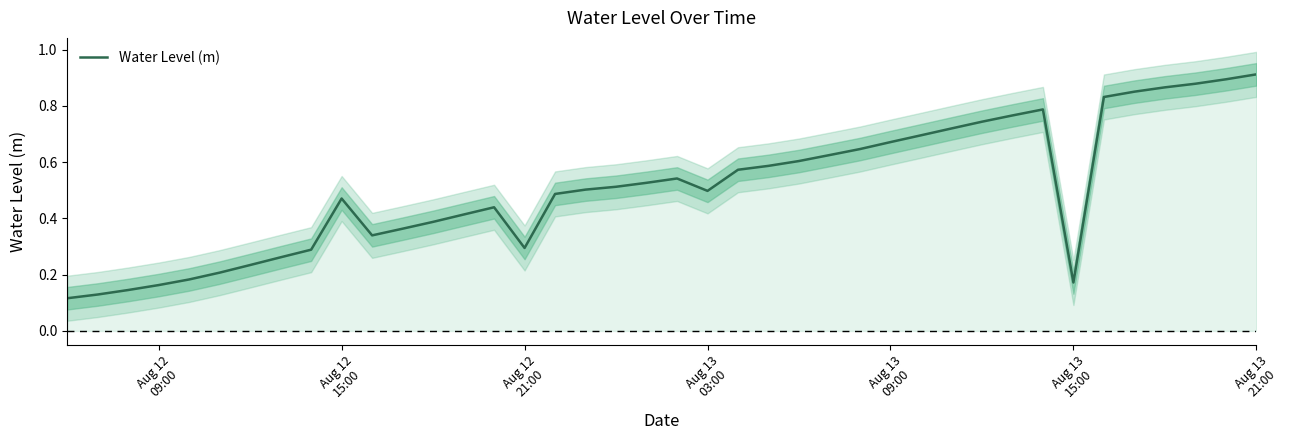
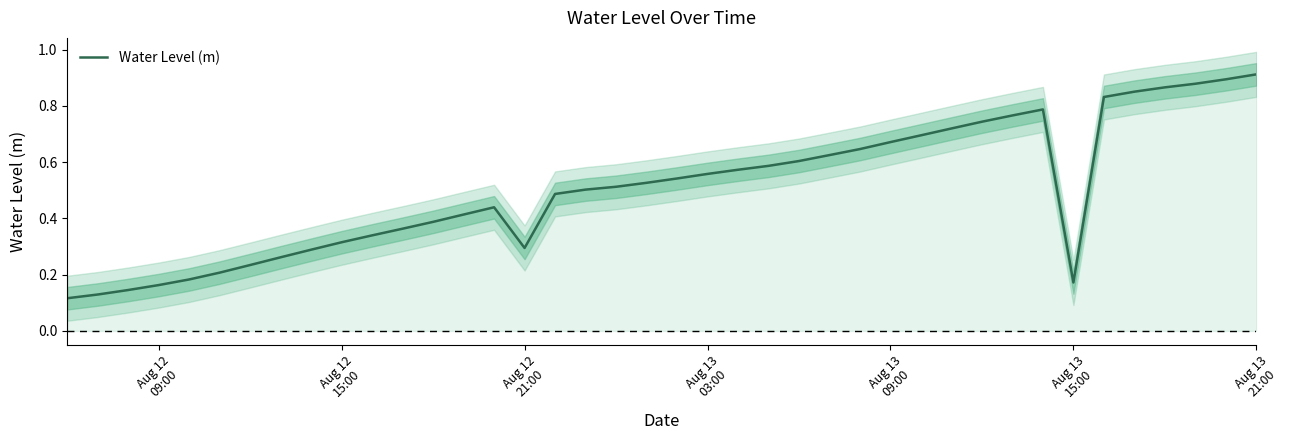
Water Level (m), Aug 12 15:00: 0.47 -> 0.32
Water Level (m), Aug 13 03:00: 0.50 -> 0.56
